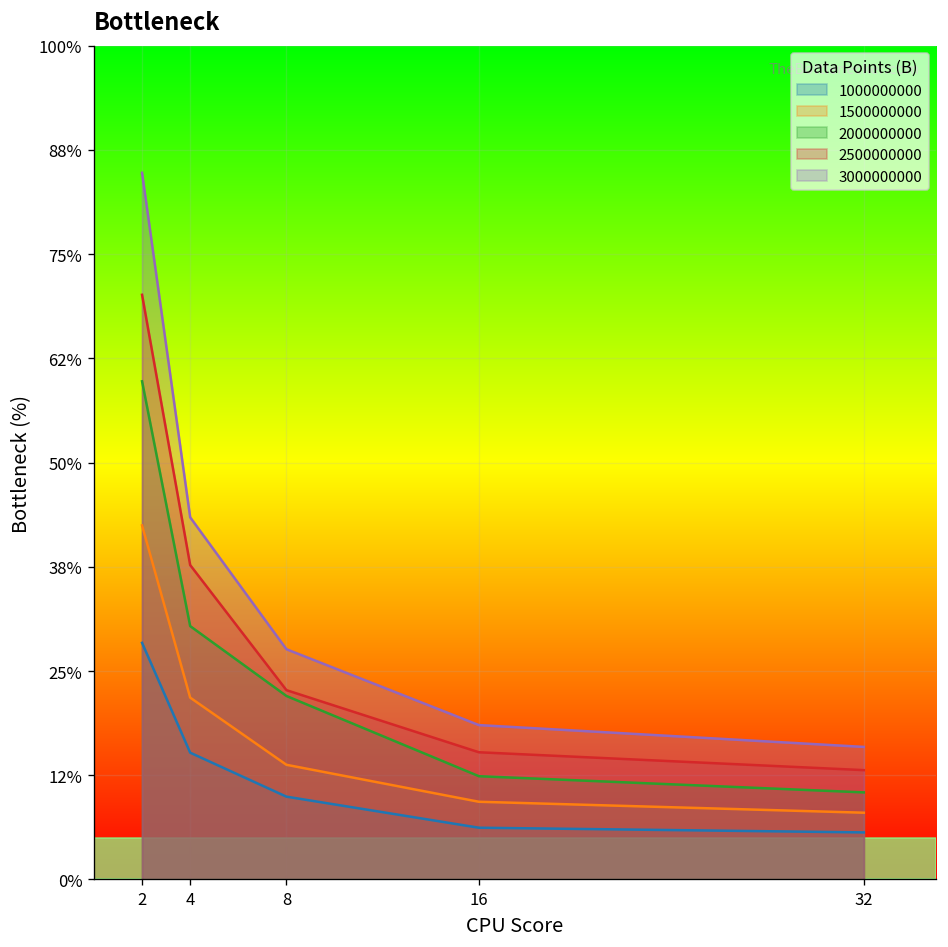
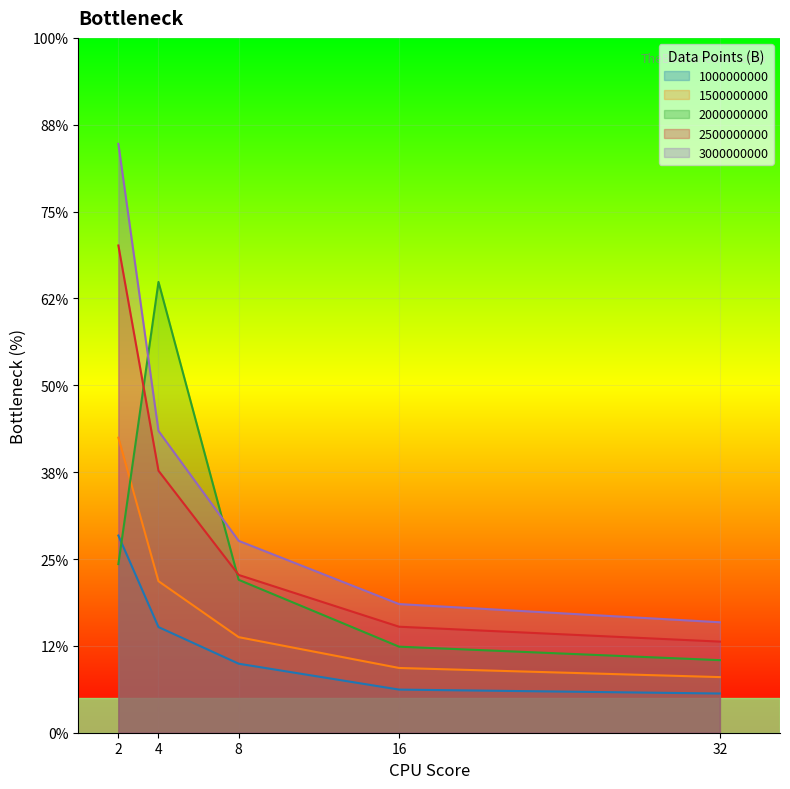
2000000000, 2: 60% -> 24%
2000000000, 4: 30% -> 65%
